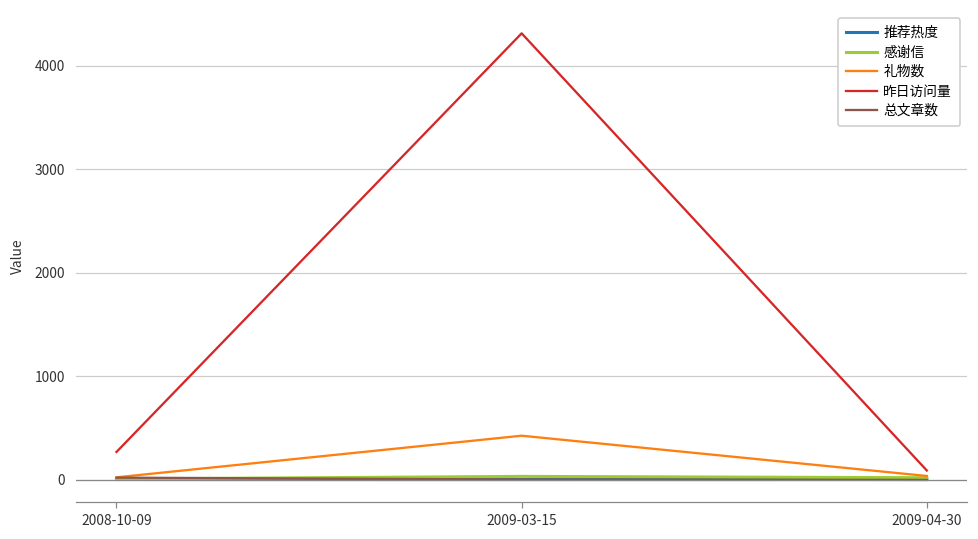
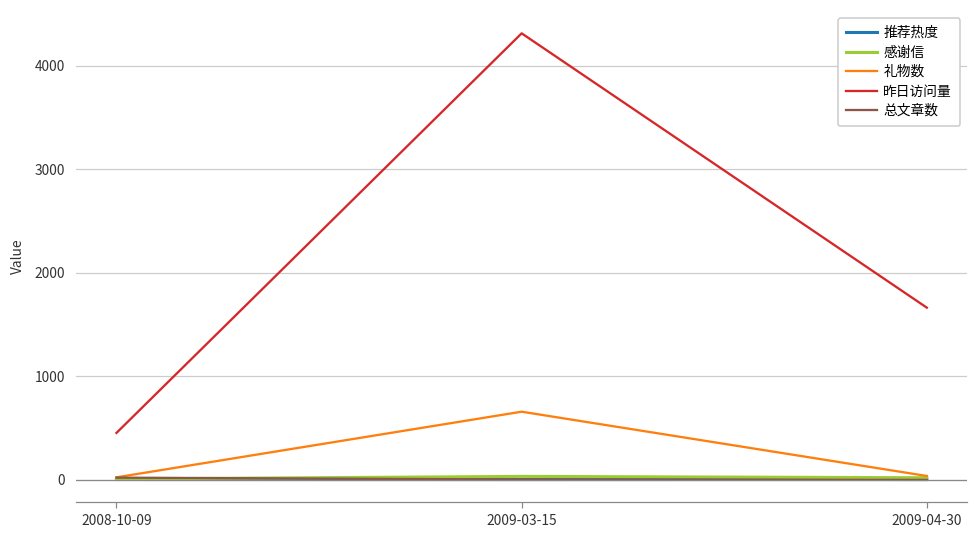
昨日访问量, 2008-10-09: 300 -> 500
礼物数, 2009-03-15: 400 -> 700
昨日访问量, 2009-04-30: 100 -> 1700
